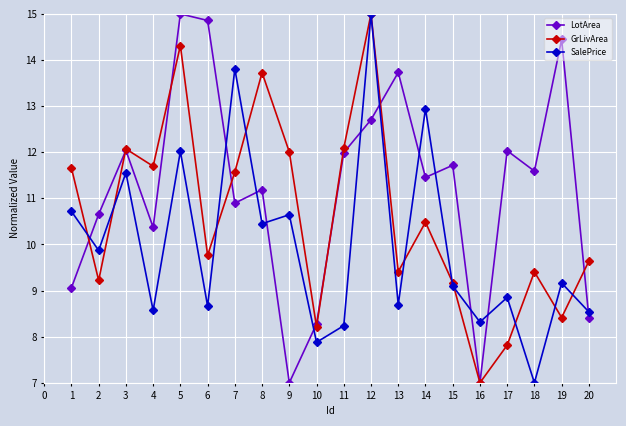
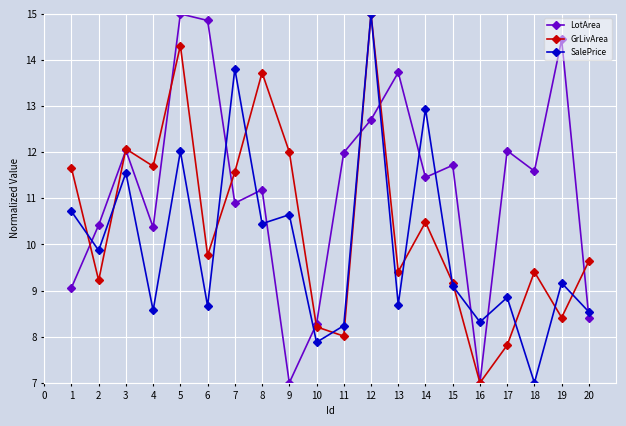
LotArea, 2: 10.7 -> 10.4
GrLivArea, 11: 12.1 -> 8.0
